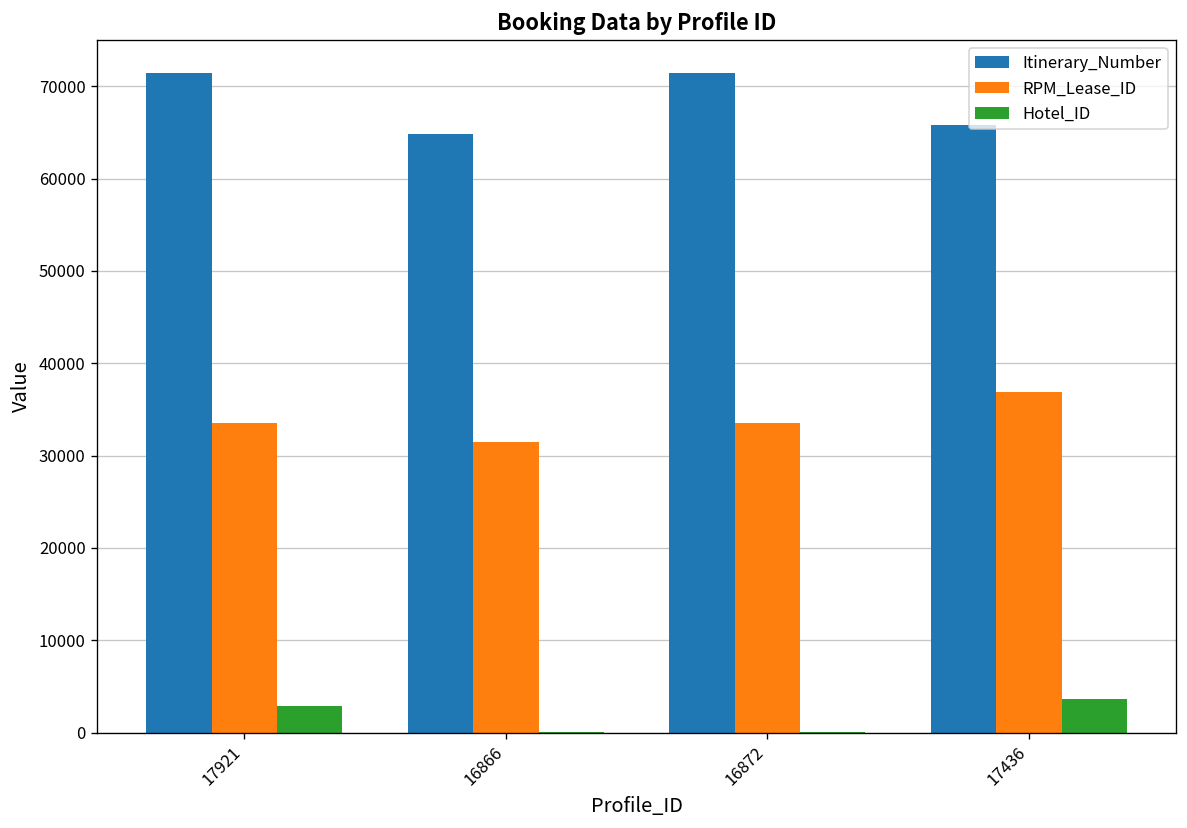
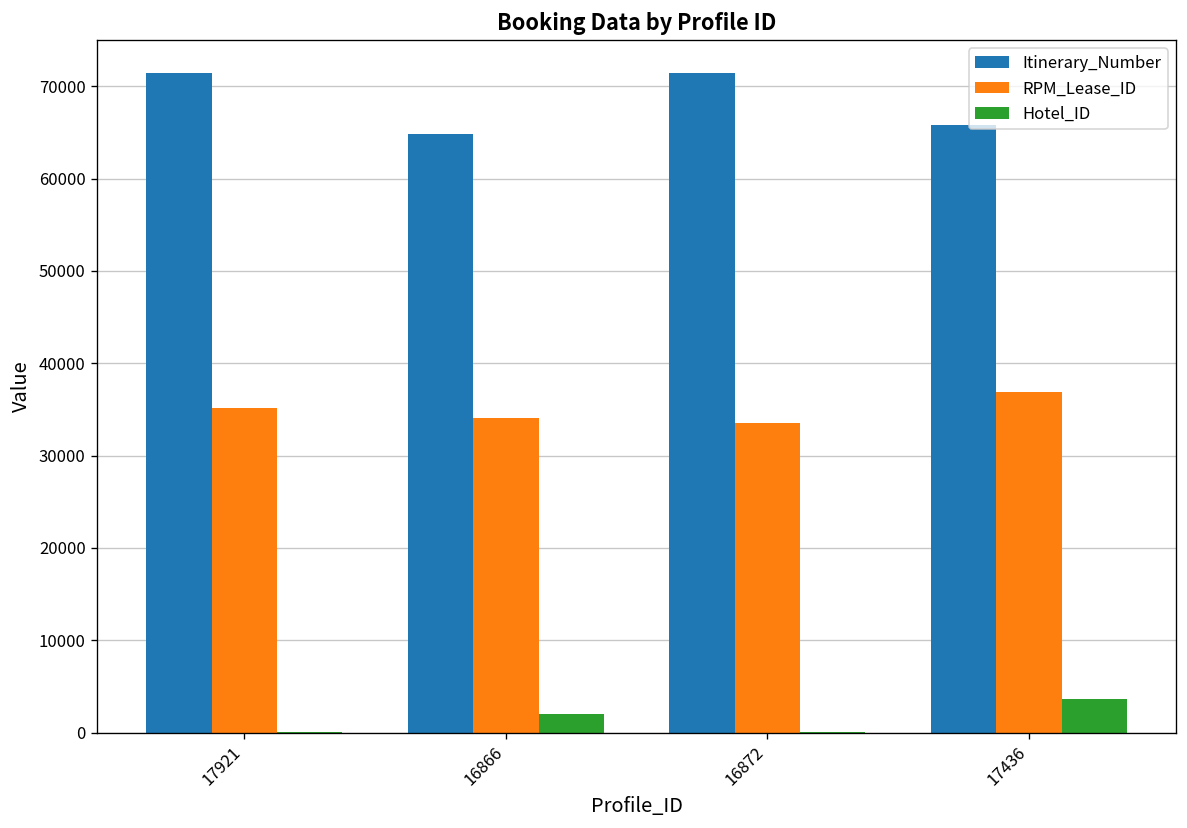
RPM_Lease_ID, 17921: 33000 -> 35000
Hotel_ID, 17921: 3000 -> 0
RPM_Lease_ID, 16866: 31000 -> 34000
Hotel_ID, 16866: 0 -> 2000
